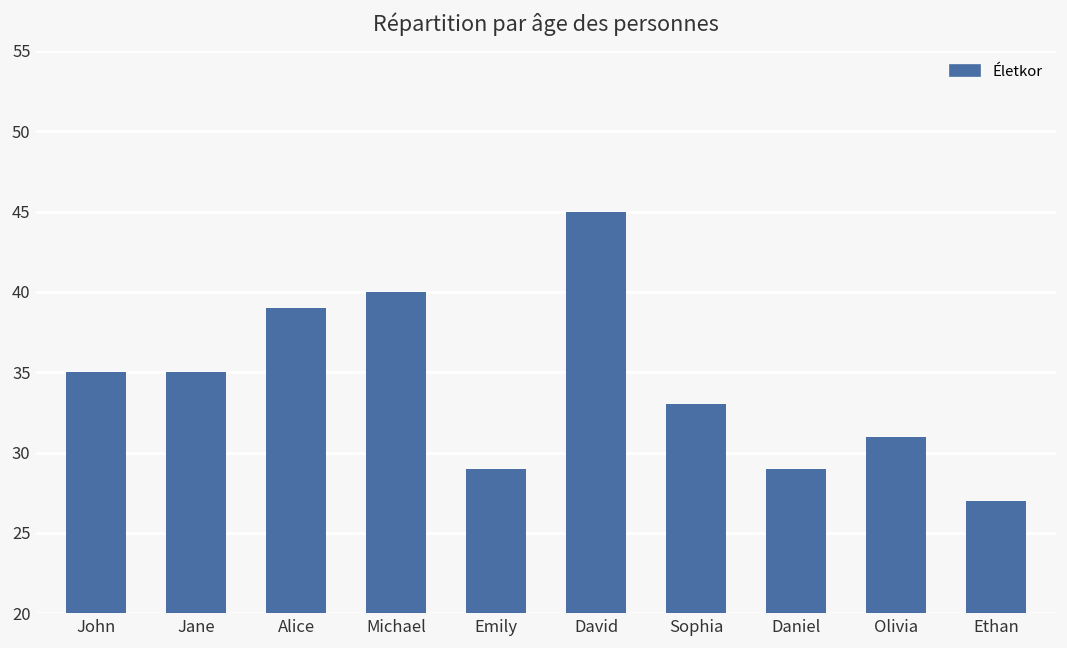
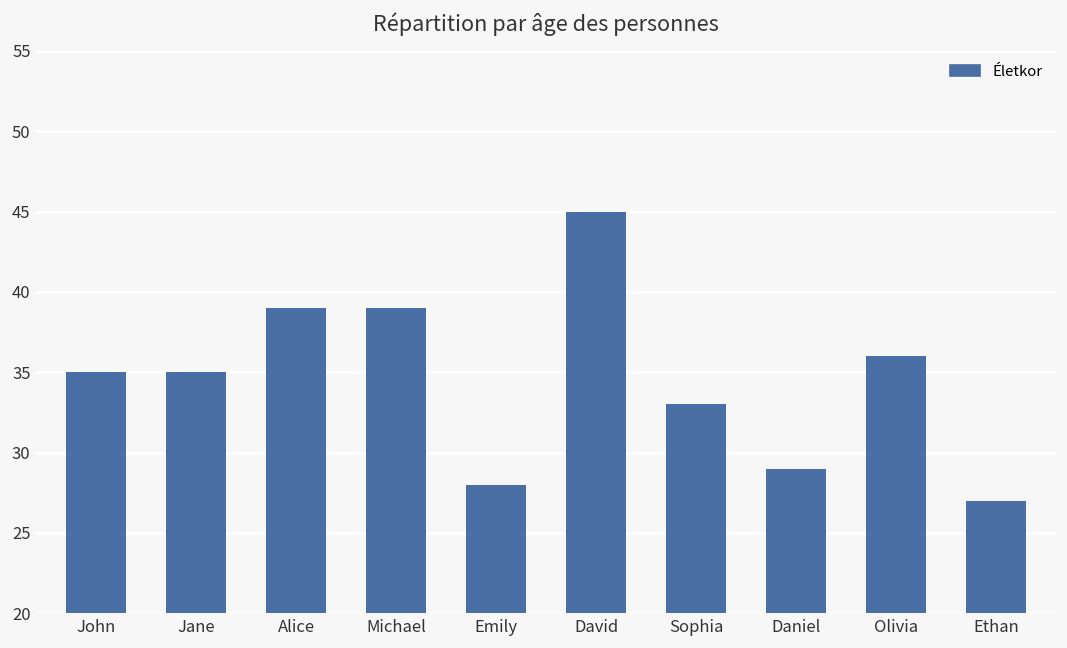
Michael: 40 -> 39
Emily: 29 -> 28
Olivia: 31 -> 36
